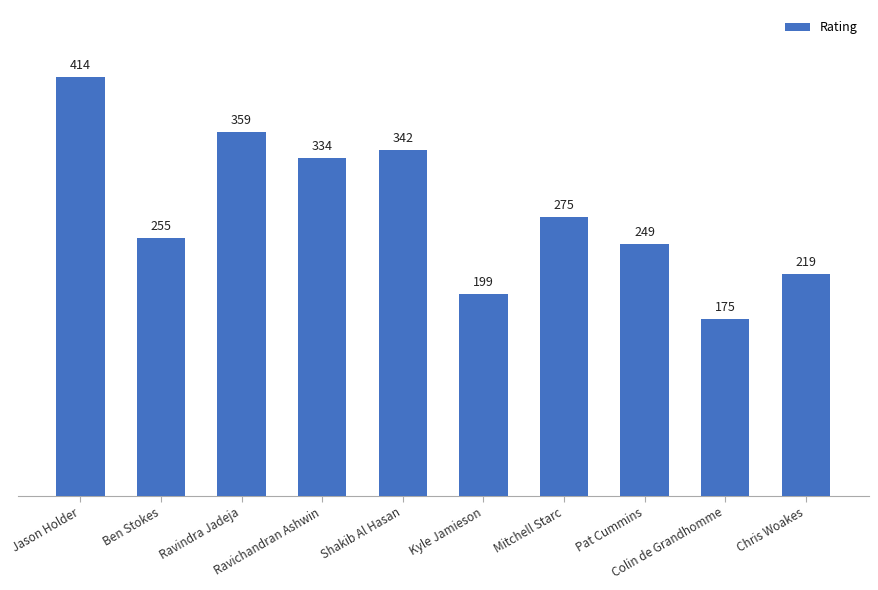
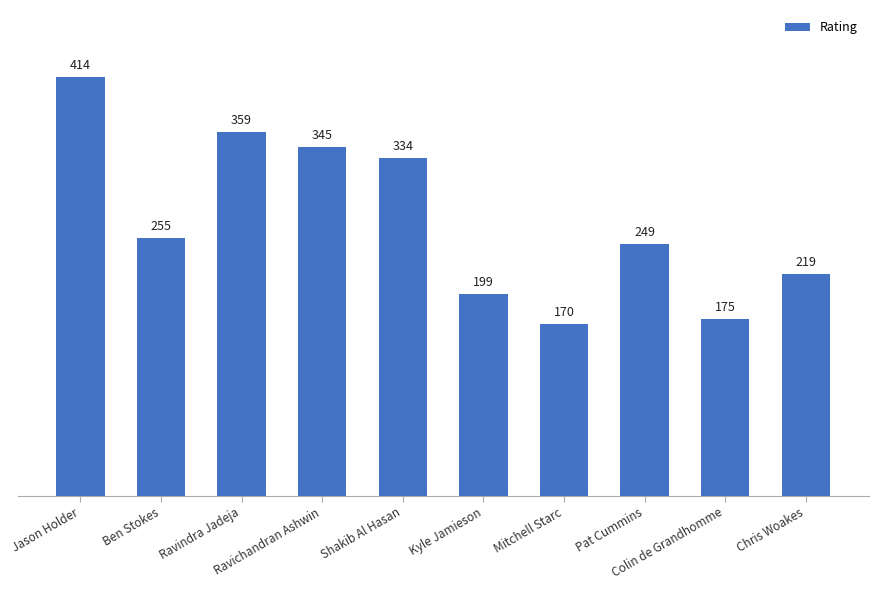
Ravichandran Ashwin: 334 -> 345
Shakib Al Hasan: 342 -> 334
Mitchell Starc: 275 -> 170
